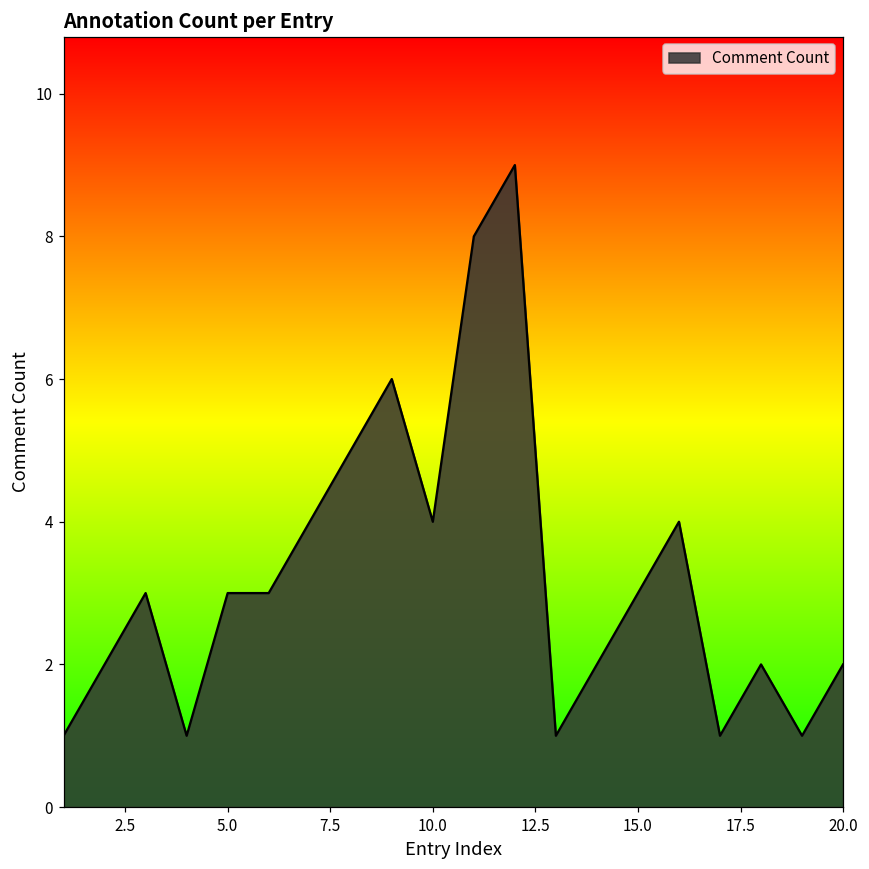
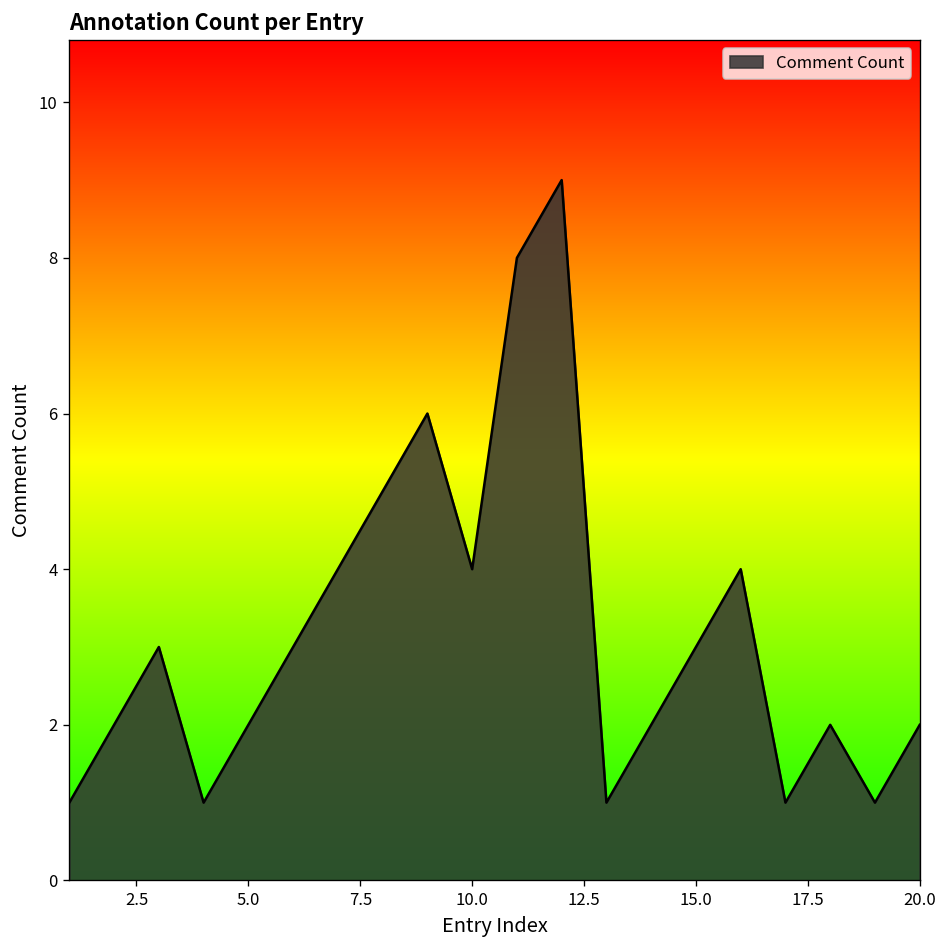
5.0: 3 -> 2
